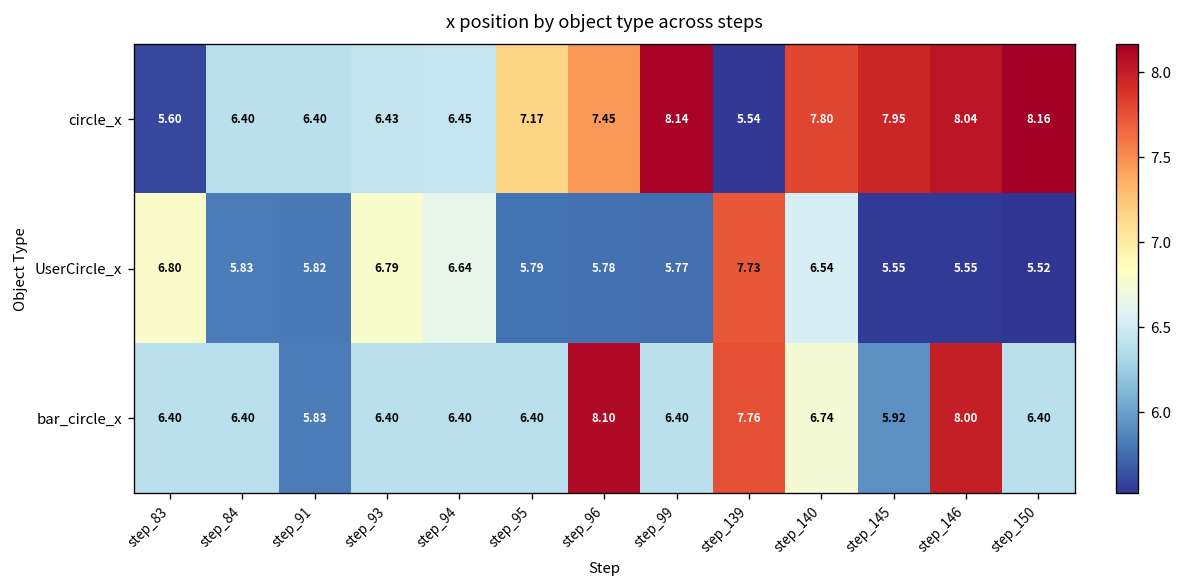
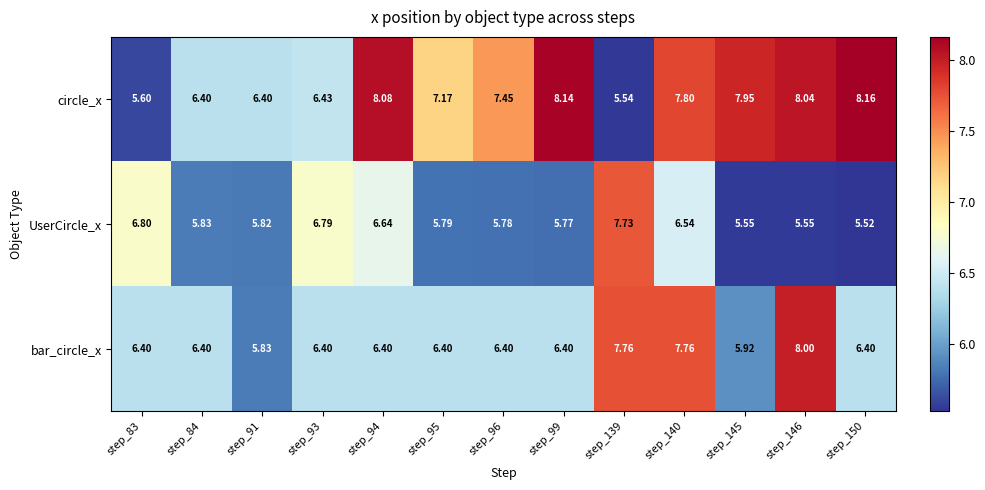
circle_x, step_94: 6.45 -> 8.08
bar_circle_x, step_96: 8.10 -> 6.40
bar_circle_x, step_140: 6.74 -> 7.76
